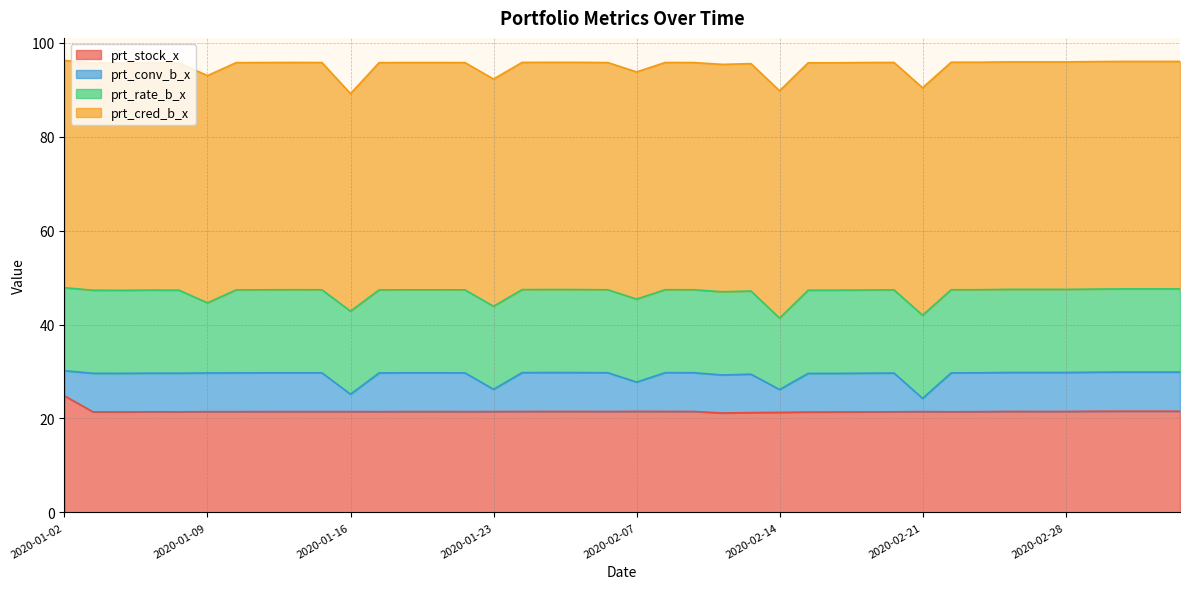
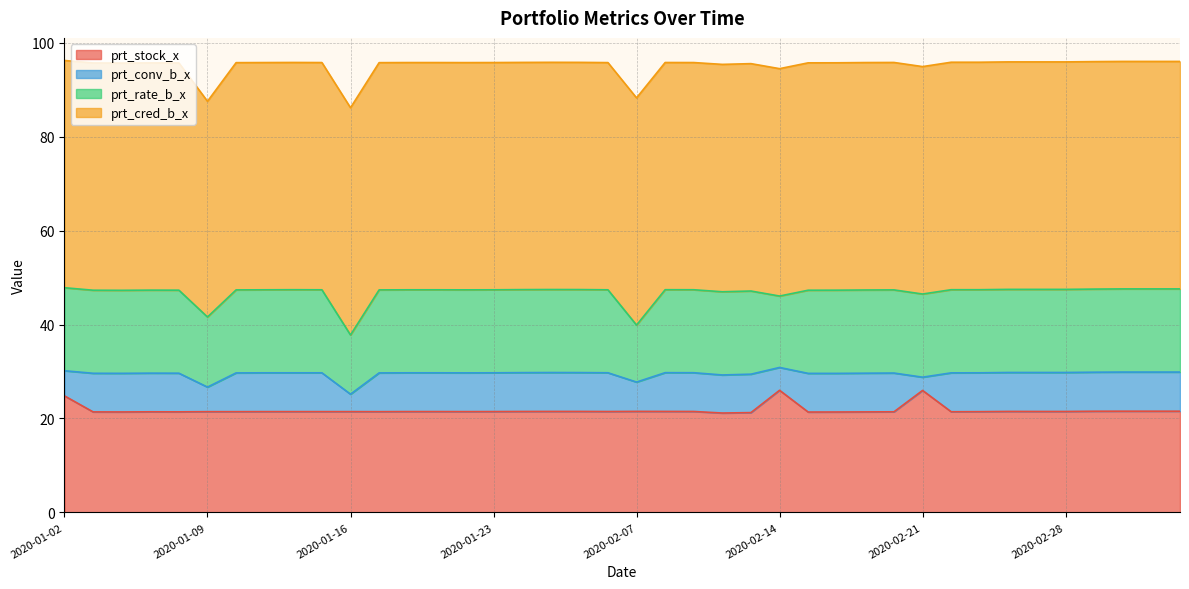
prt_conv_b_x, 2020-01-09: 8 -> 5
prt_cred_b_x, 2020-01-09: 48 -> 46
prt_rate_b_x, 2020-01-16: 18 -> 13
prt_cred_b_x, 2020-01-16: 46 -> 48
prt_conv_b_x, 2020-01-23: 5 -> 8
prt_rate_b_x, 2020-02-07: 18 -> 12
prt_stock_x, 2020-02-14: 21 -> 26
prt_stock_x, 2020-02-21: 21 -> 26
